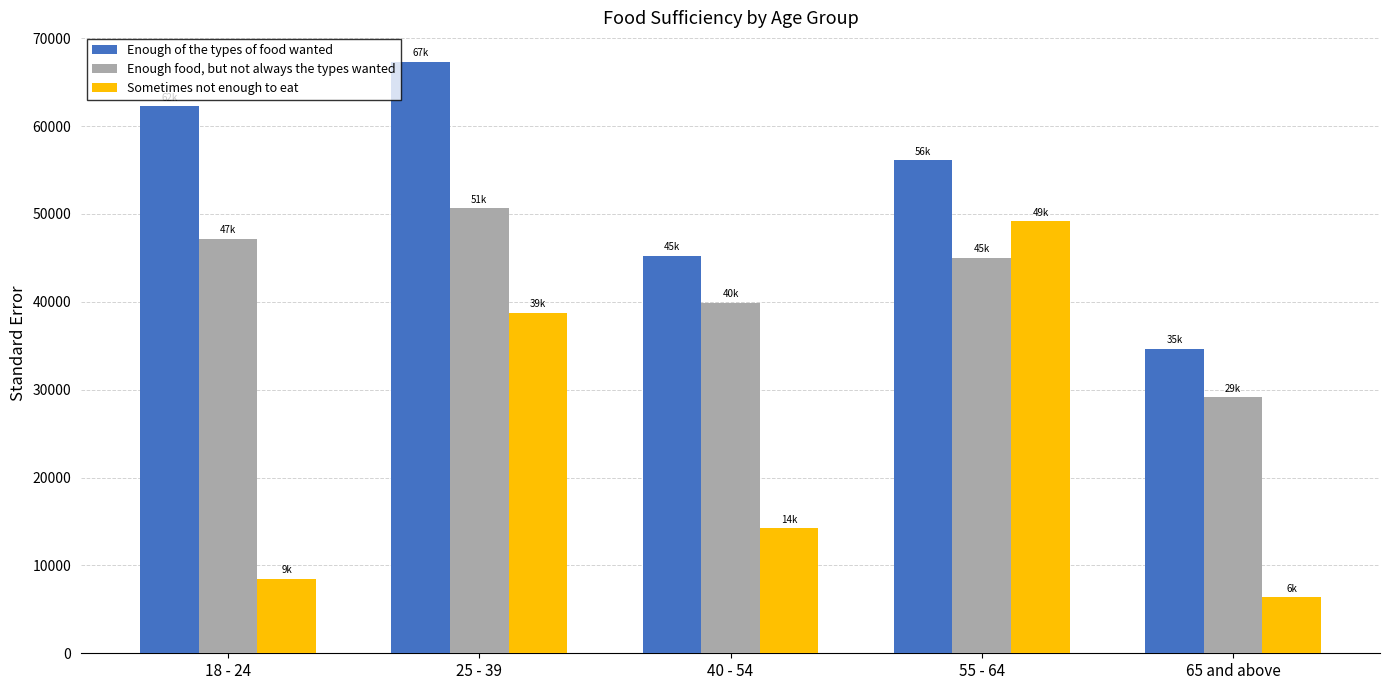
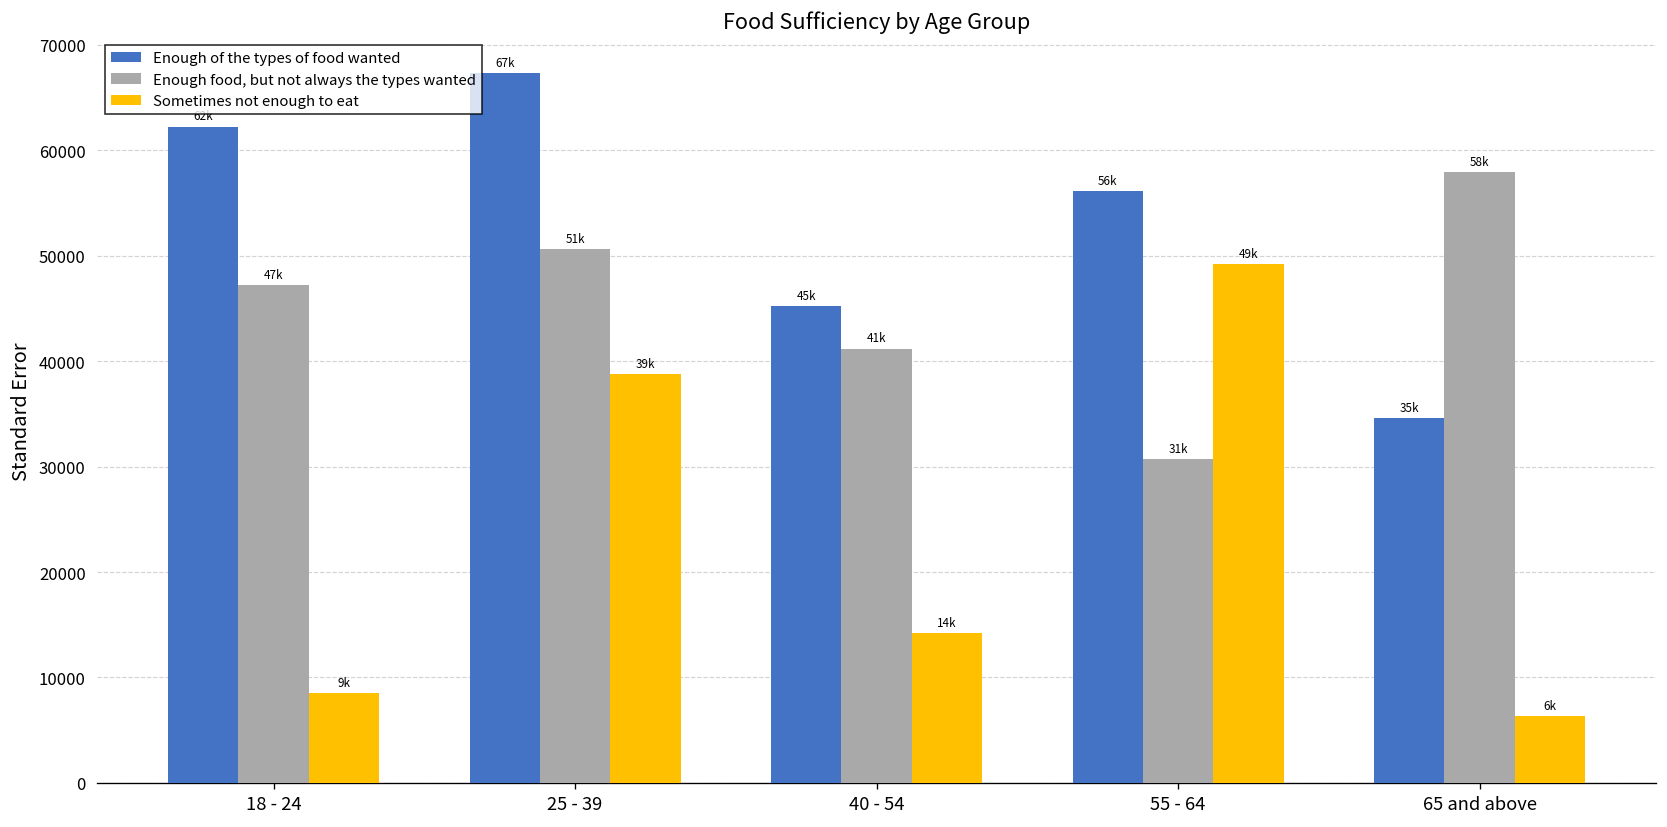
Enough food, but not always the types wanted, 40 - 54: 40k -> 41k
Enough food, but not always the types wanted, 55 - 64: 45k -> 31k
Enough food, but not always the types wanted, 65 and above: 29k -> 58k
